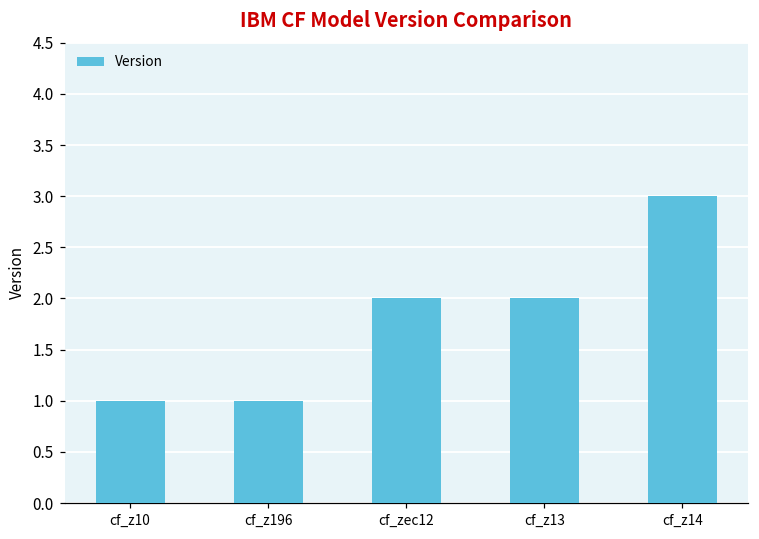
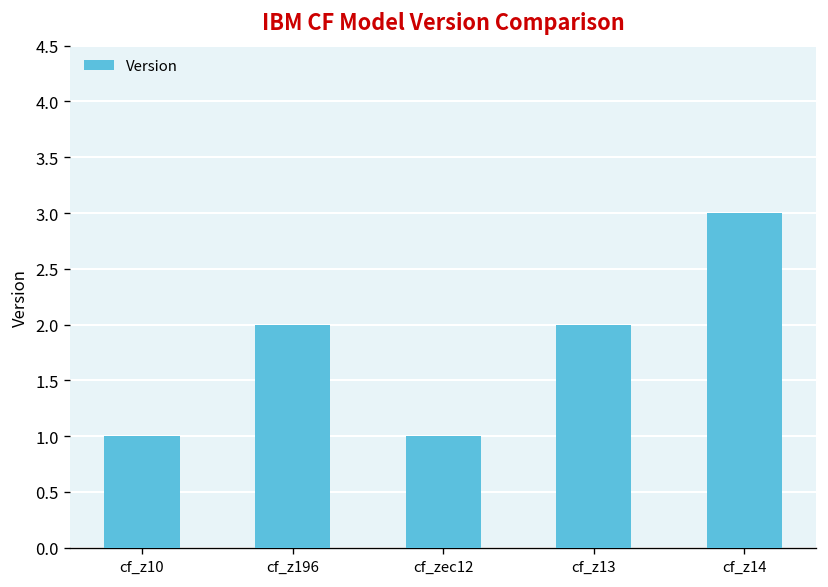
cf_z196: 1 -> 2
cf_zec12: 2 -> 1
